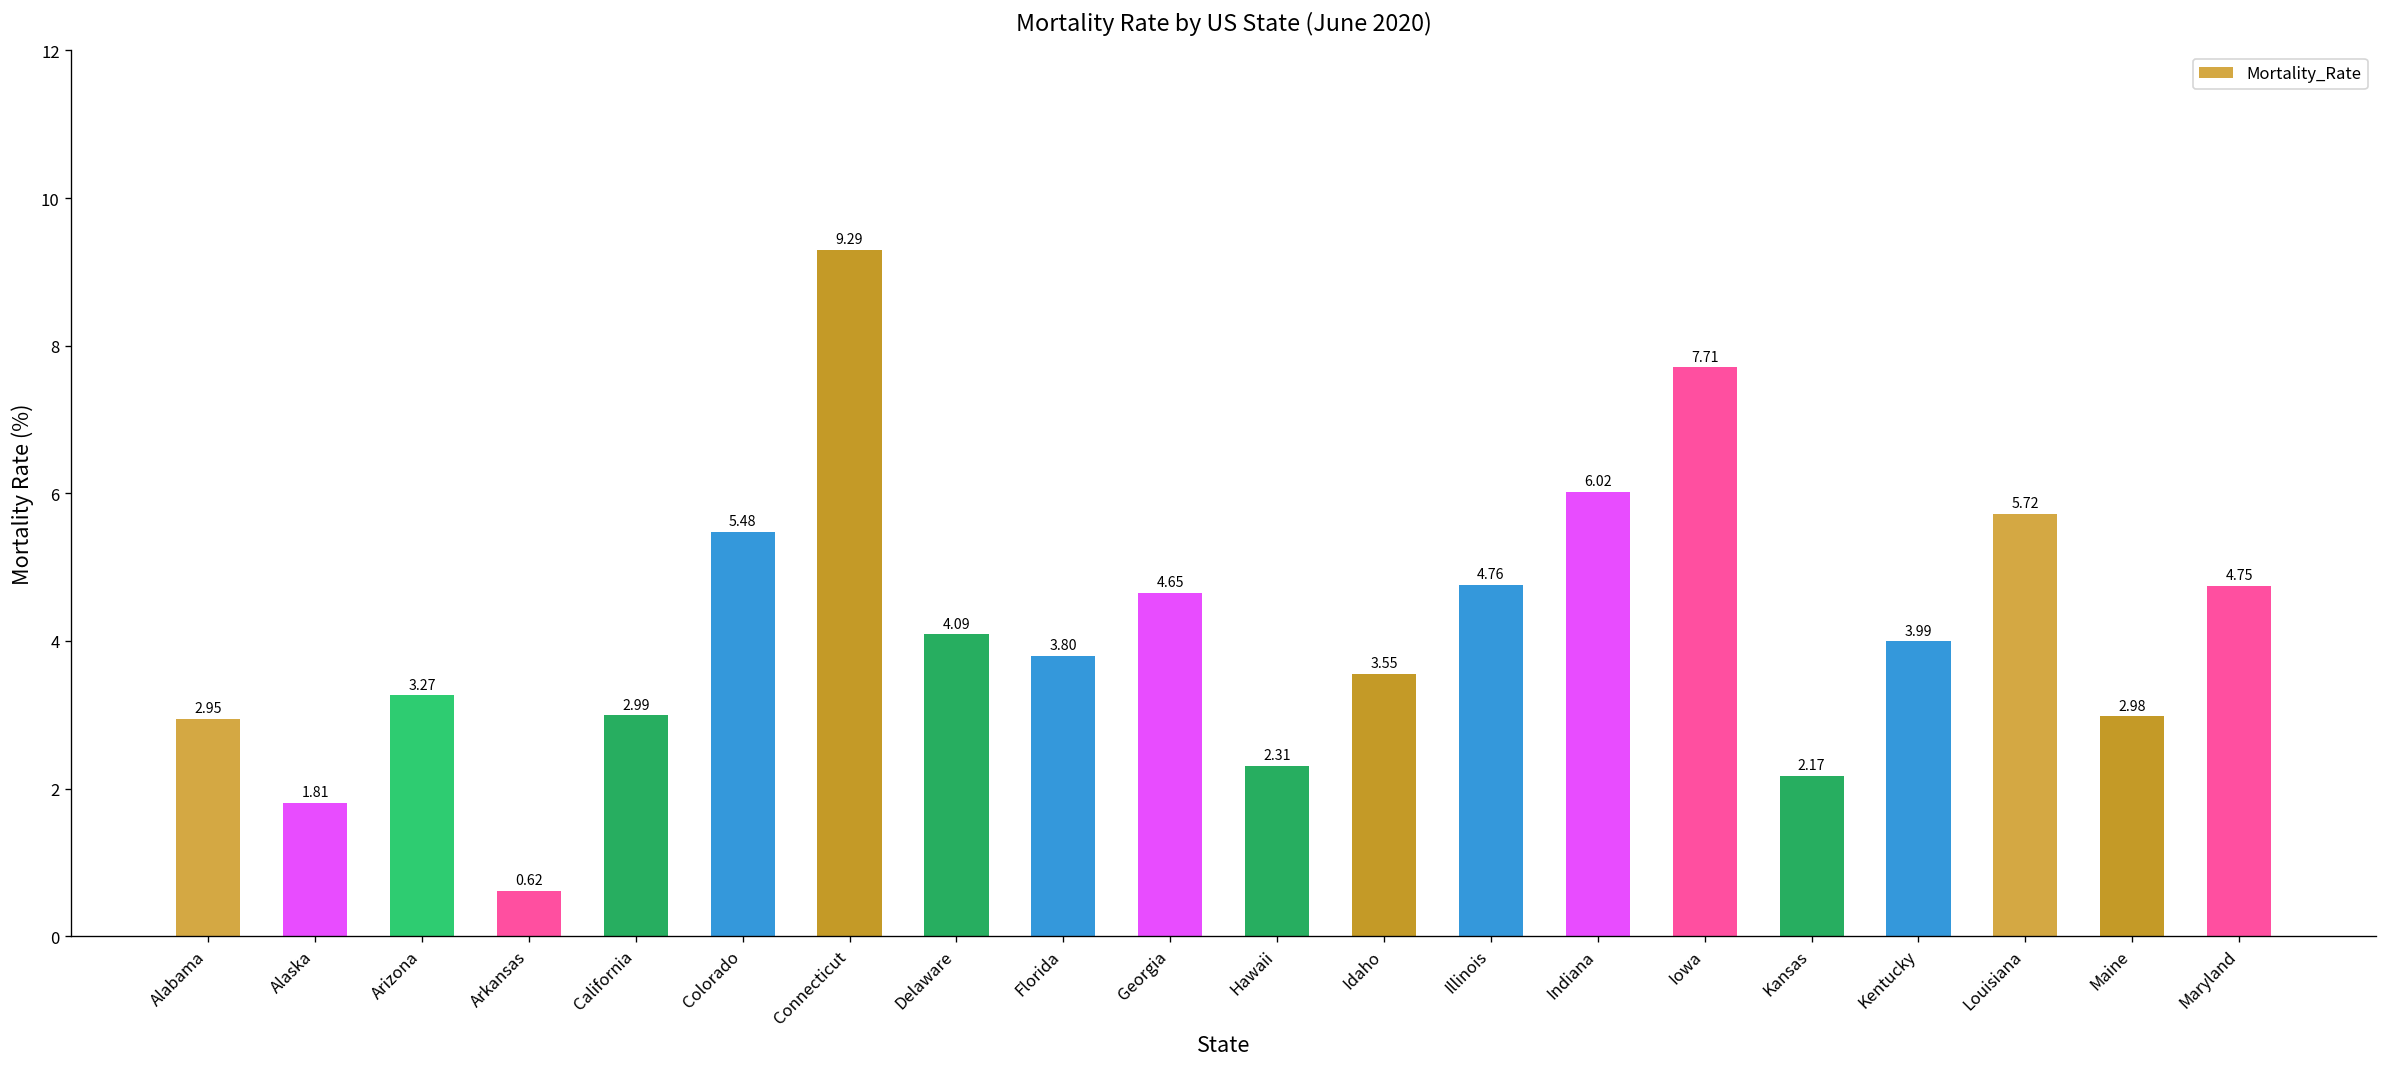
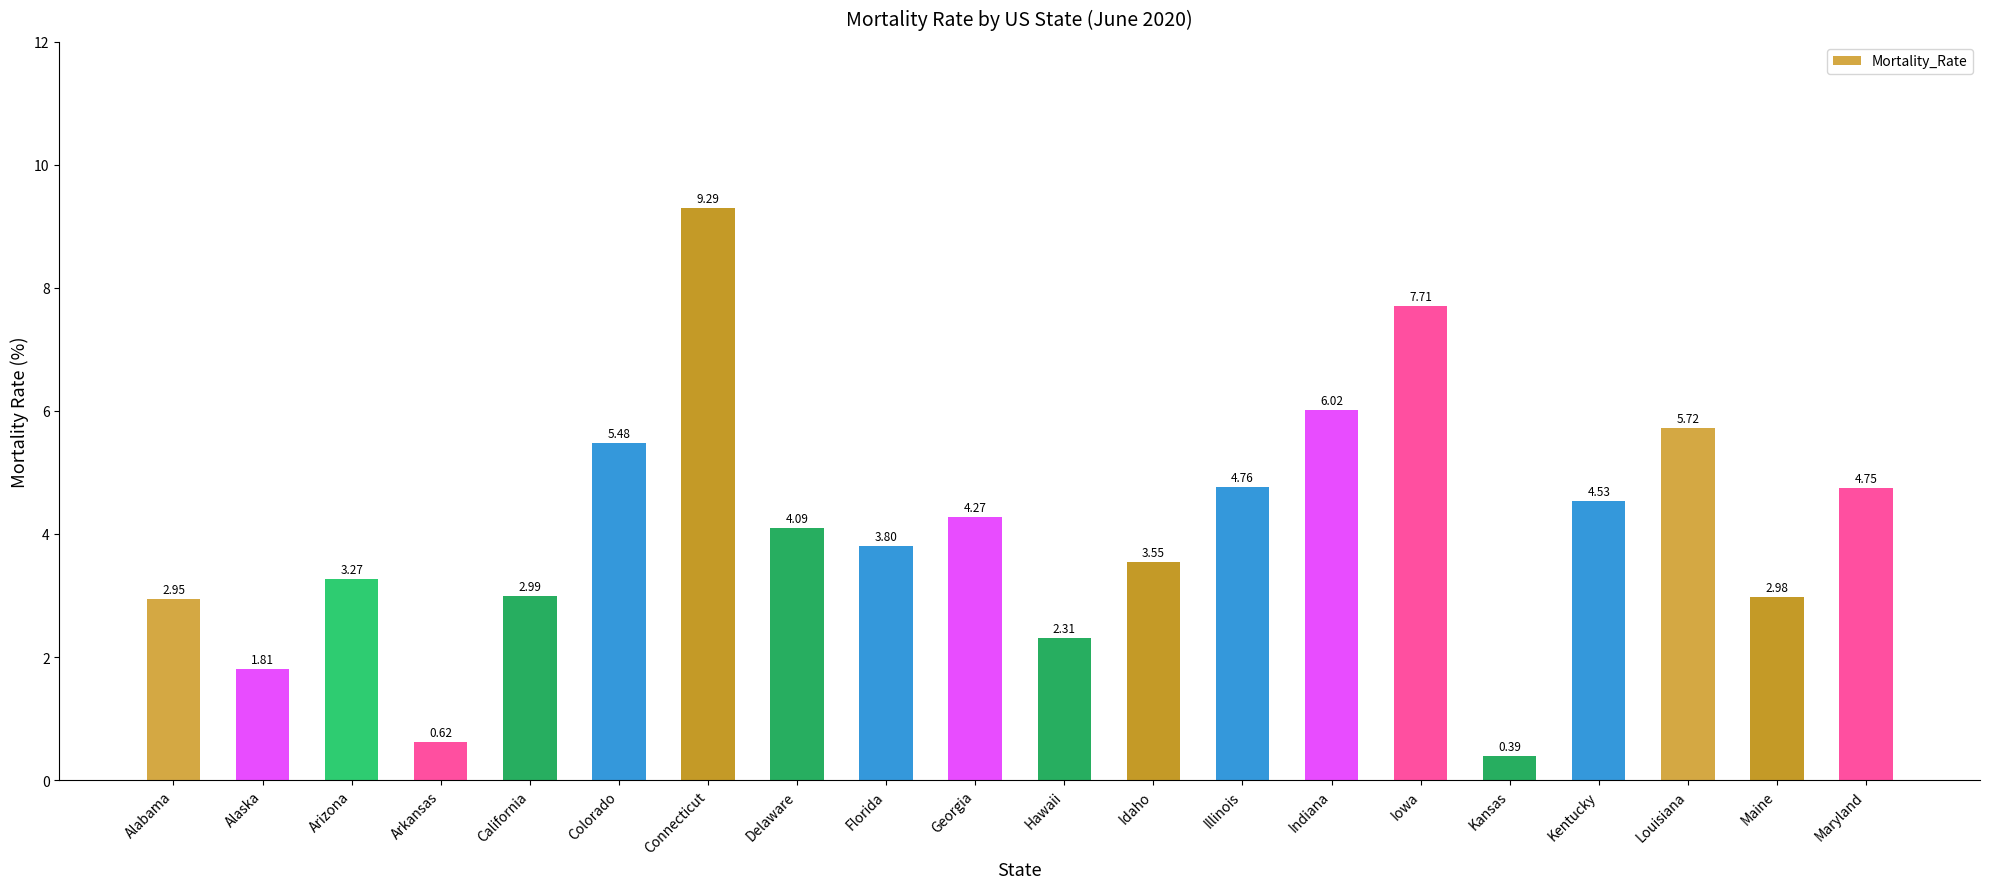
Georgia: 4.65 -> 4.27
Kansas: 2.17 -> 0.39
Kentucky: 3.99 -> 4.53
